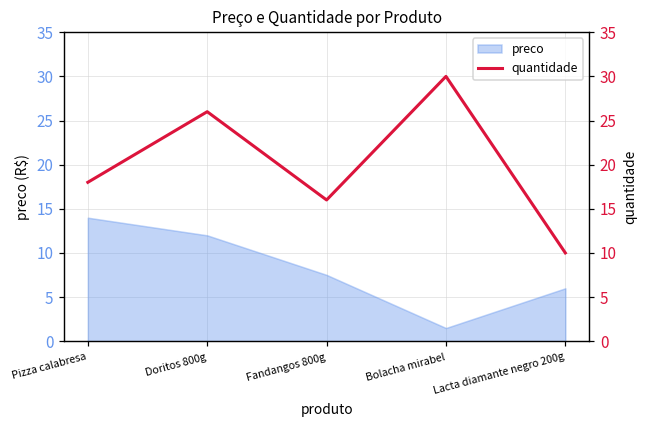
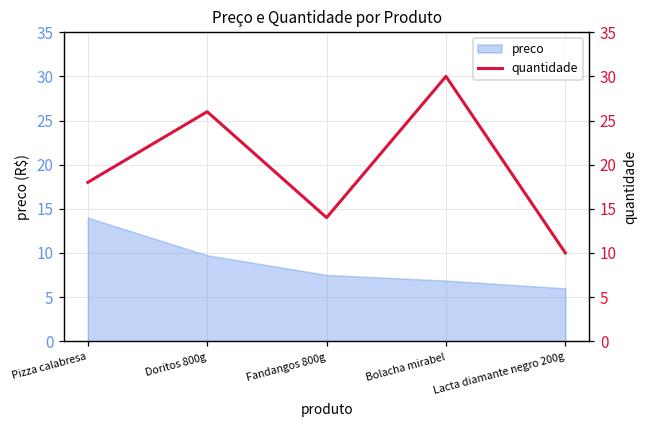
preco, Doritos 800g: 12 -> 10
preco, Bolacha mirabel: 1 -> 7
quantidade, Fandangos 800g: 16 -> 14
